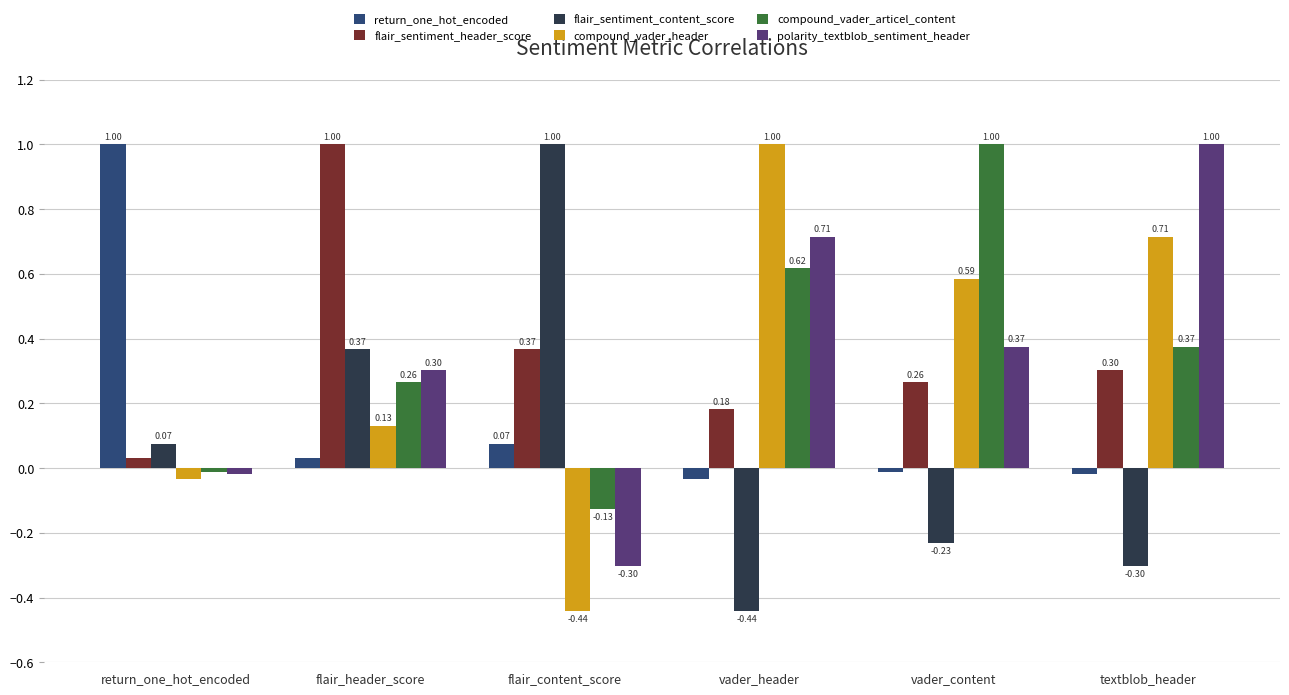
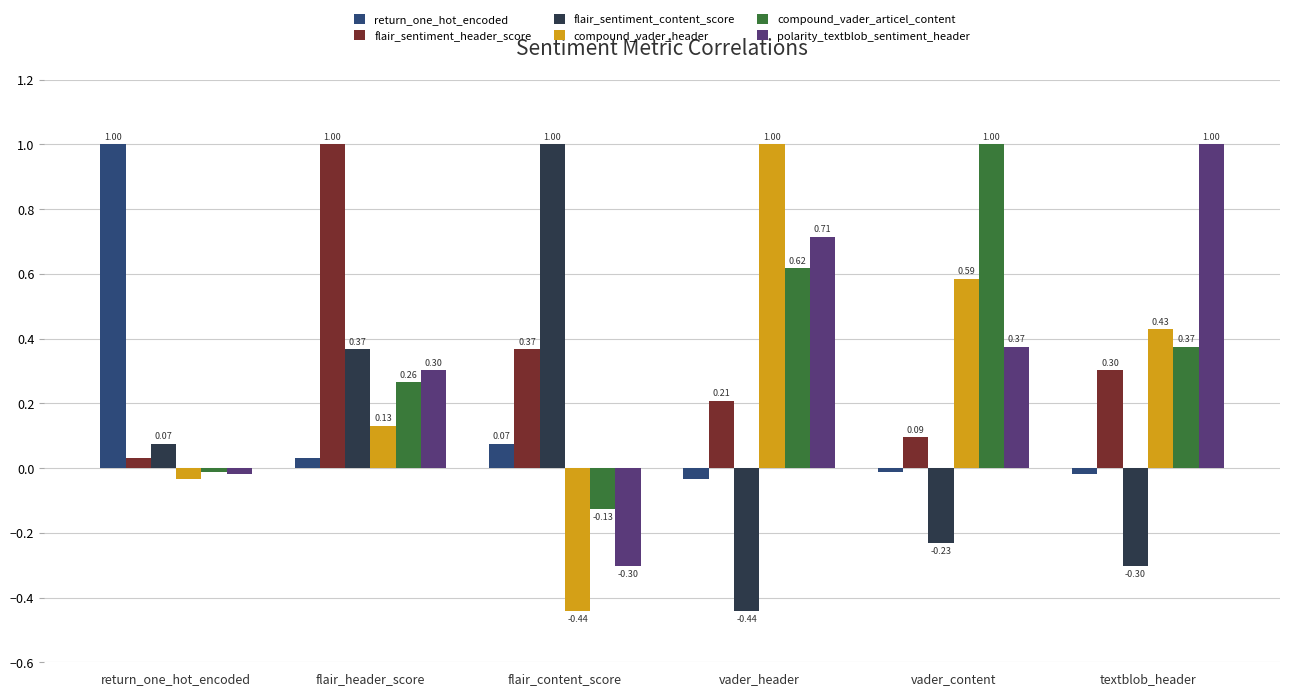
flair_sentiment_header_score, vader_header: 0.18 -> 0.21
flair_sentiment_header_score, vader_content: 0.26 -> 0.09
compound_vader_header, textblob_header: 0.71 -> 0.43
